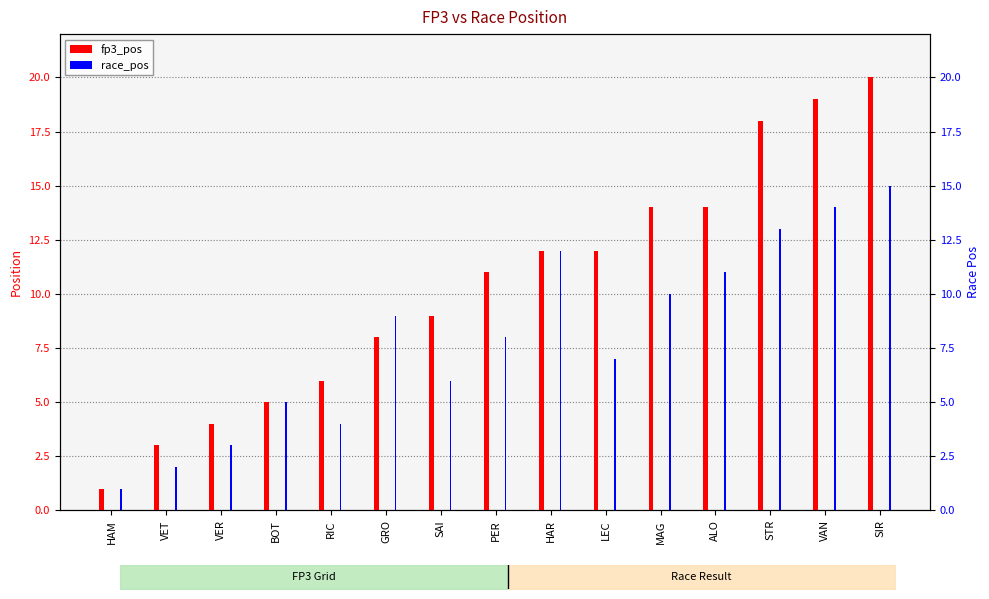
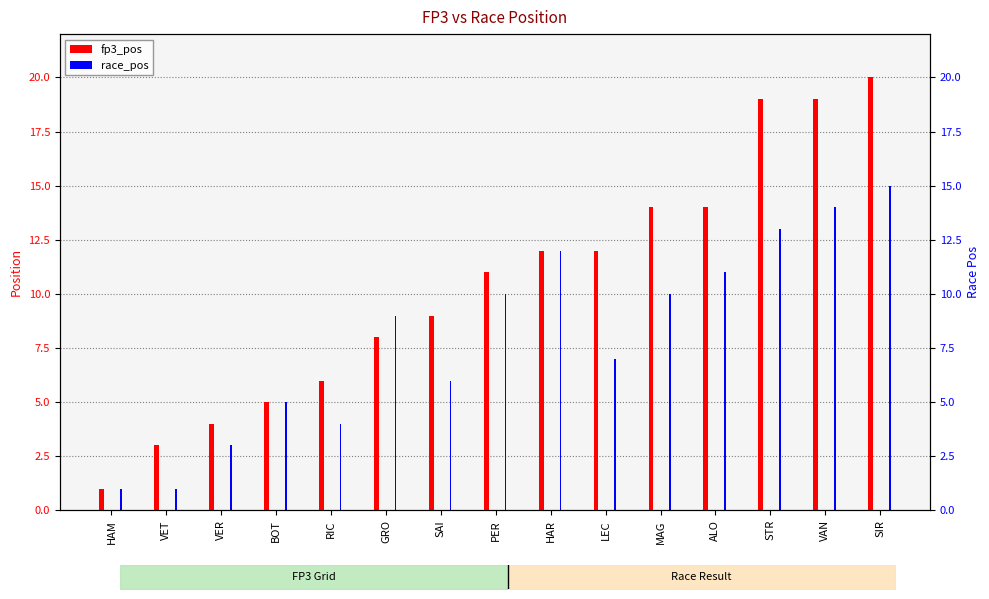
race_pos, VET: 2 -> 1
race_pos, PER: 8 -> 10
fp3_pos, STR: 18 -> 19
